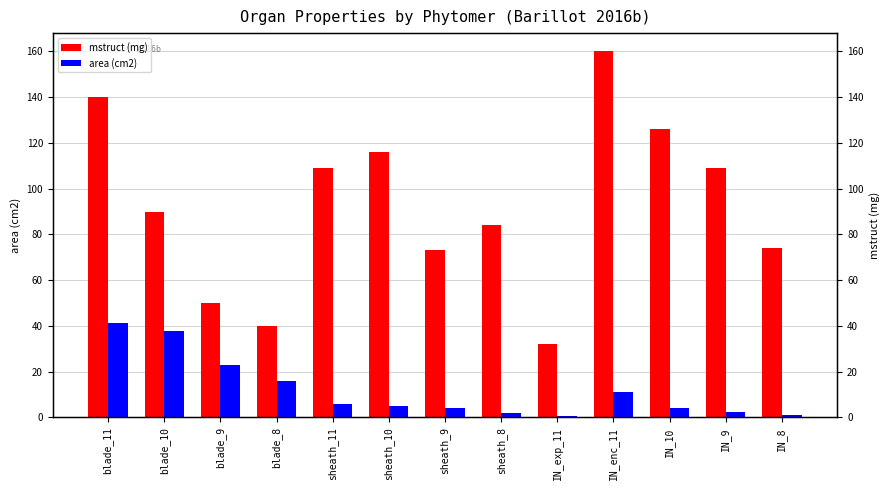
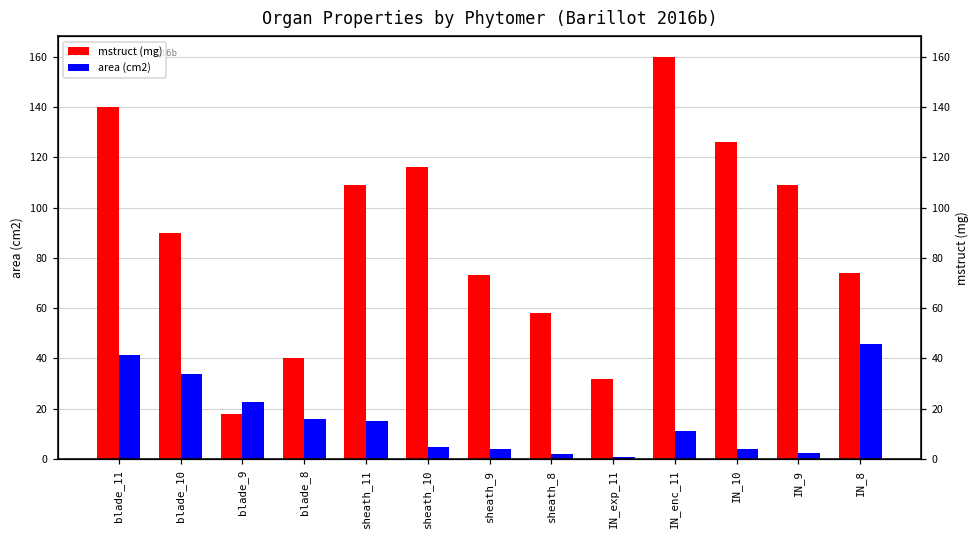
area (cm2), blade_10: 38 -> 34
mstruct (mg), blade_9: 50 -> 18
area (cm2), sheath_11: 6 -> 15
mstruct (mg), sheath_8: 84 -> 58
area (cm2), IN_8: 1 -> 46
